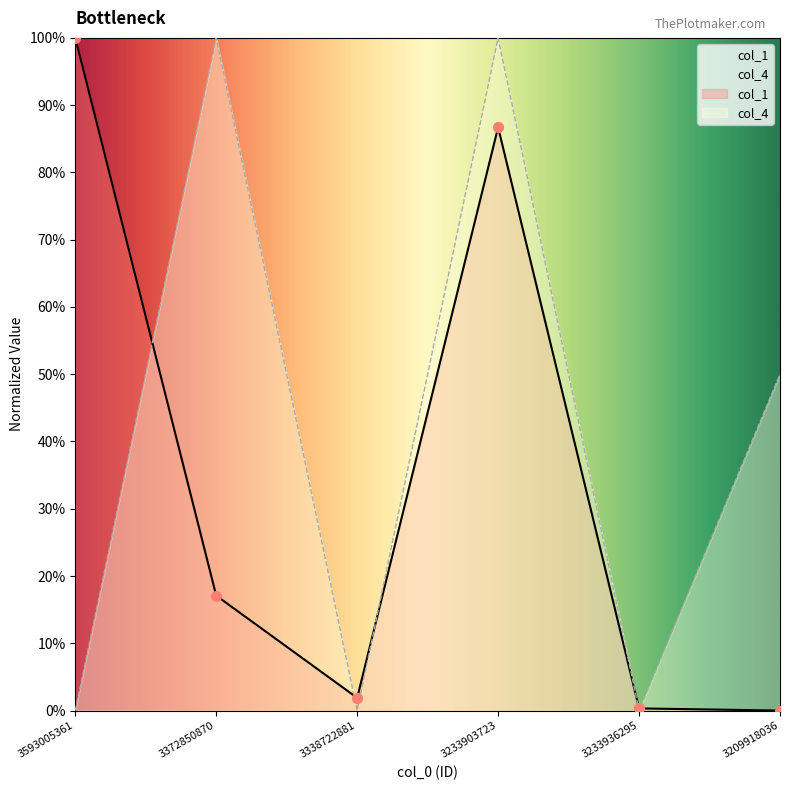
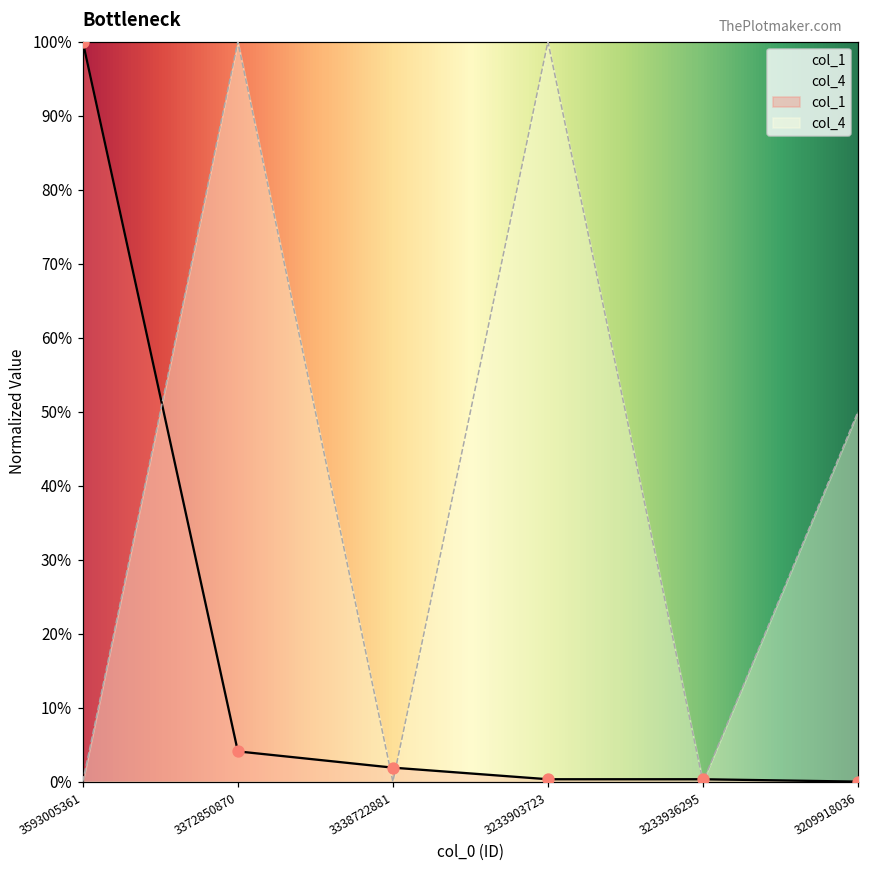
col_1, 3372850870: 17% -> 4%
col_1, 3233903723: 87% -> 0%
